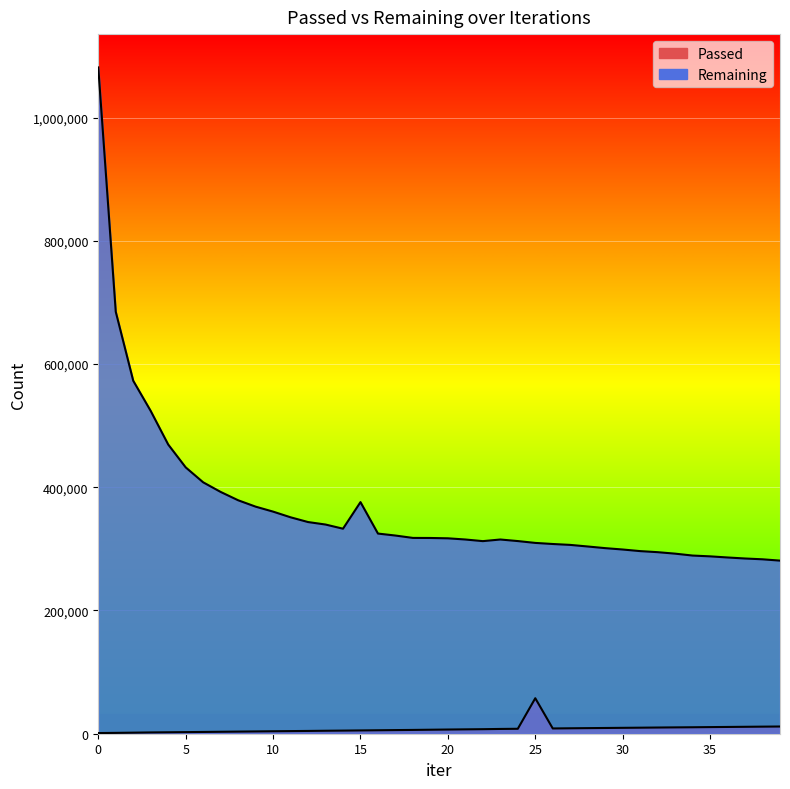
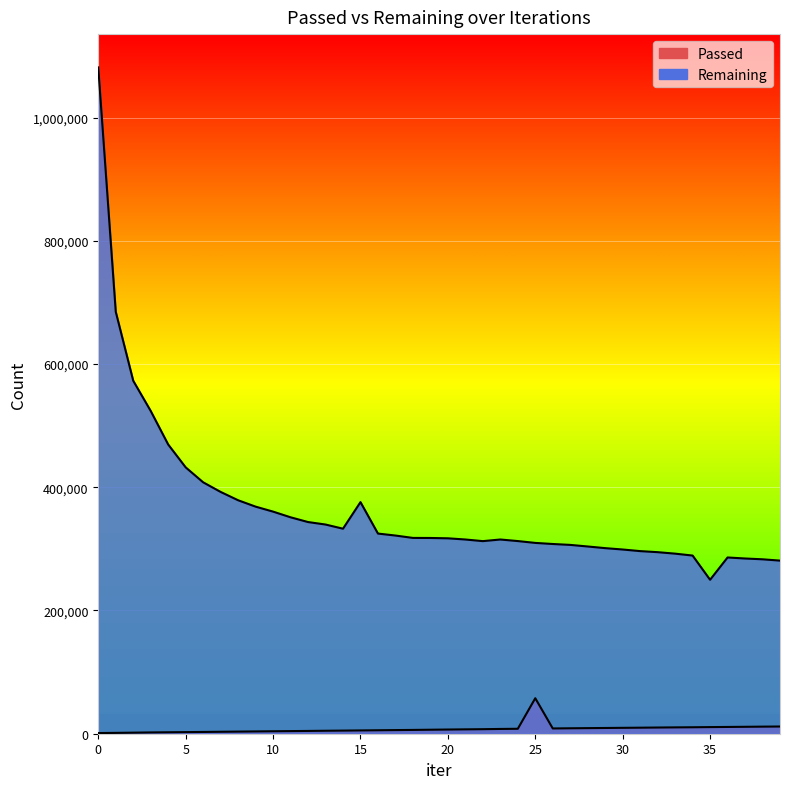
Remaining, 35: 290,000 -> 250,000
